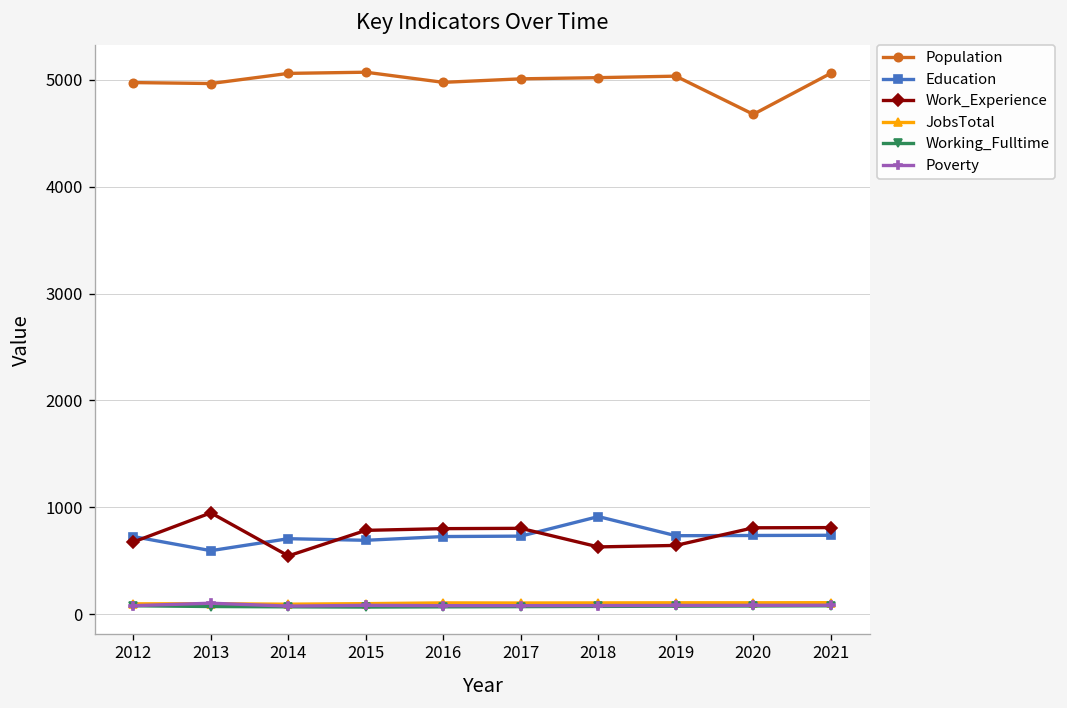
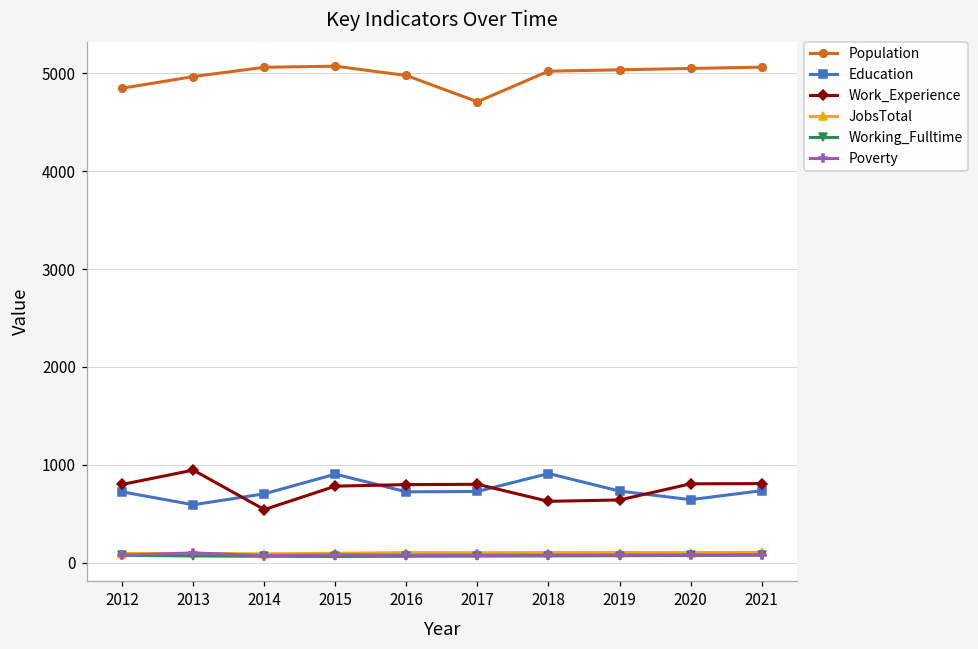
Population, 2012: 5000 -> 4800
Work_Experience, 2012: 700 -> 800
Education, 2015: 700 -> 900
Population, 2017: 5000 -> 4700
Population, 2020: 4700 -> 5000
Education, 2020: 700 -> 600
